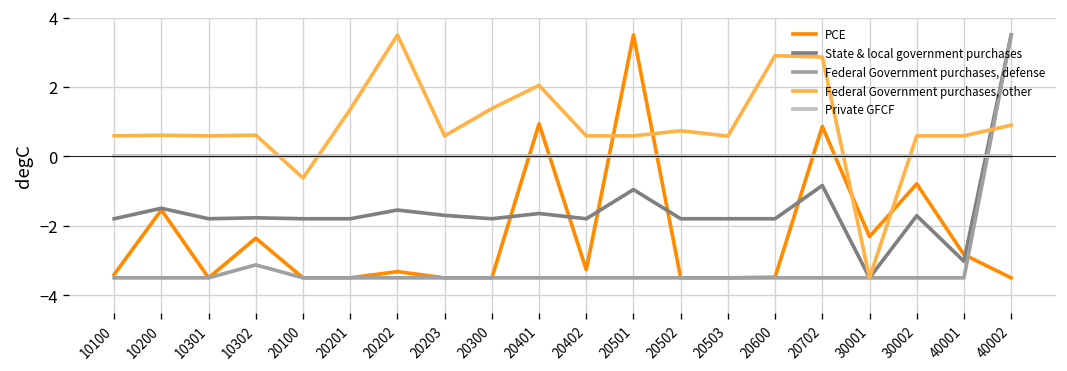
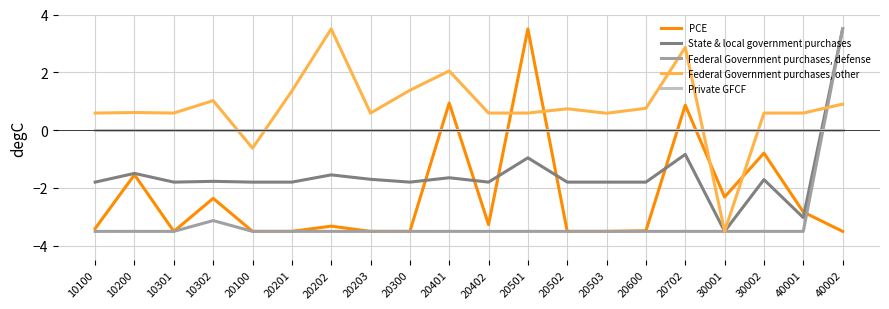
Federal Government purchases, other, 10302: 0.6 -> 1.0
Federal Government purchases, other, 20600: 2.9 -> 0.8
